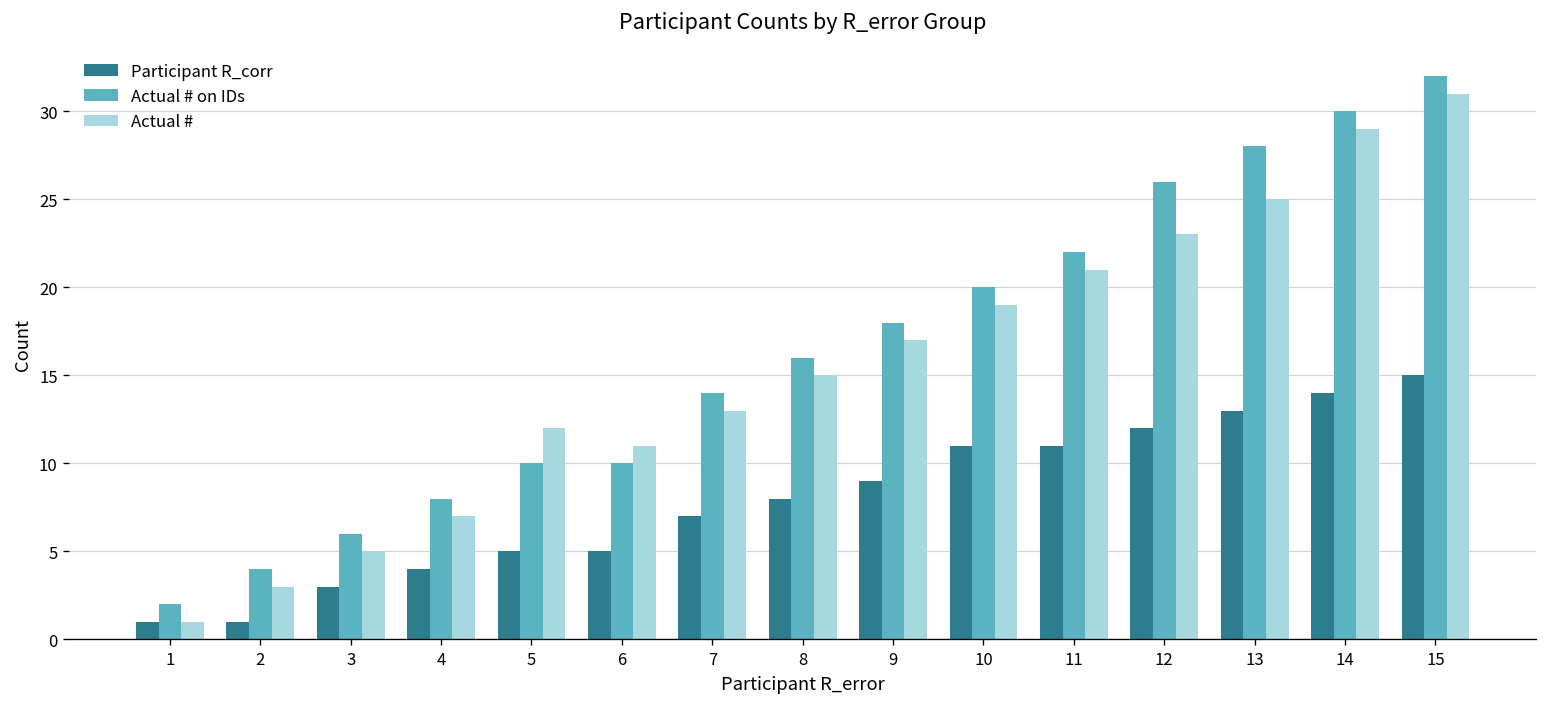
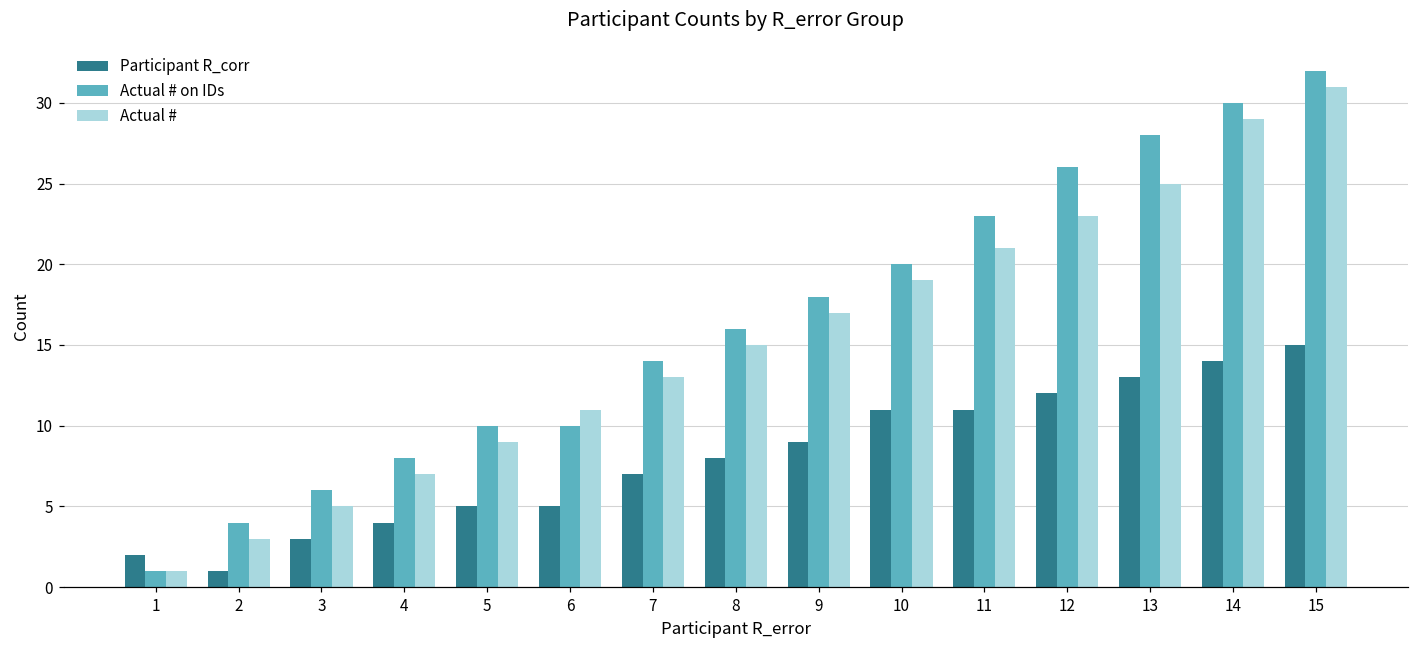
Participant R_corr, 1: 1 -> 2
Actual # on IDs, 1: 2 -> 1
Actual #, 5: 12 -> 9
Actual # on IDs, 11: 22 -> 23
